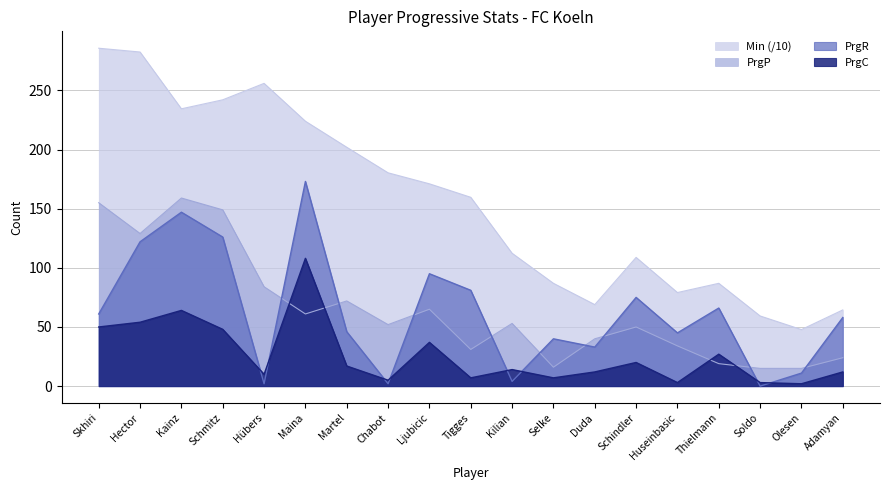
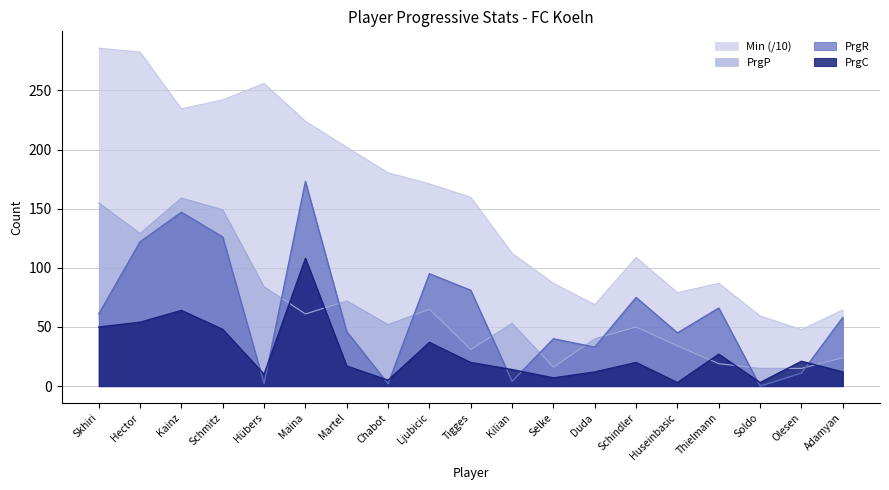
PrgC, Tigges: 7 -> 20
PrgC, Olesen: 2 -> 21
